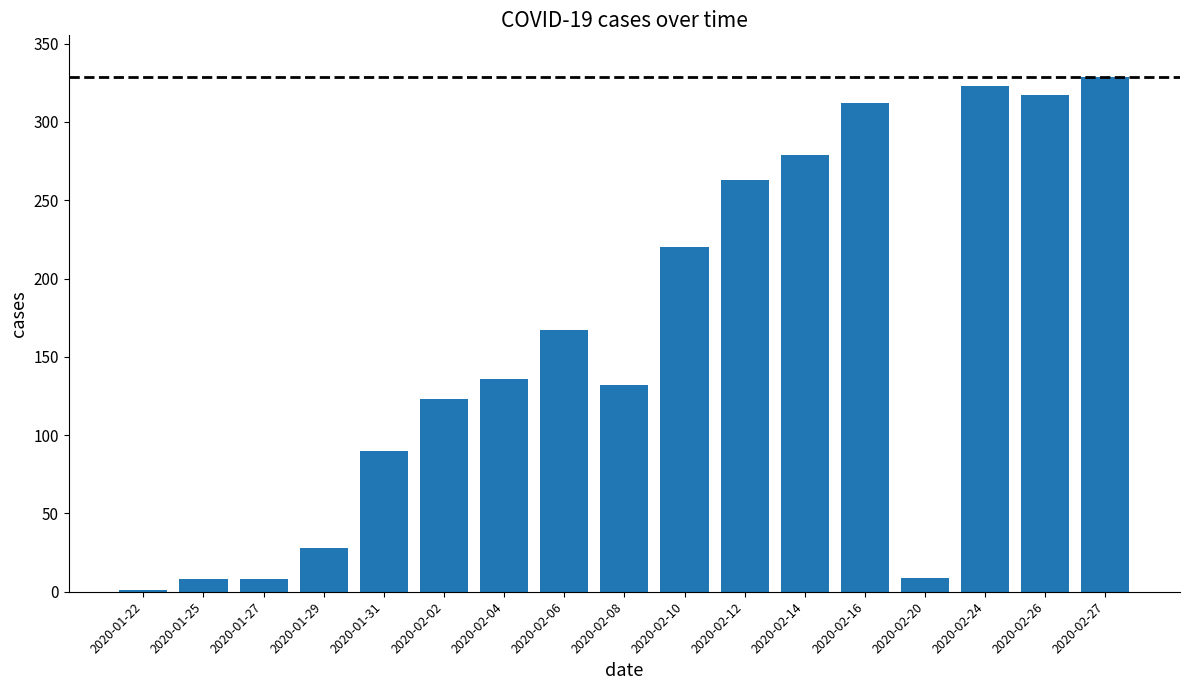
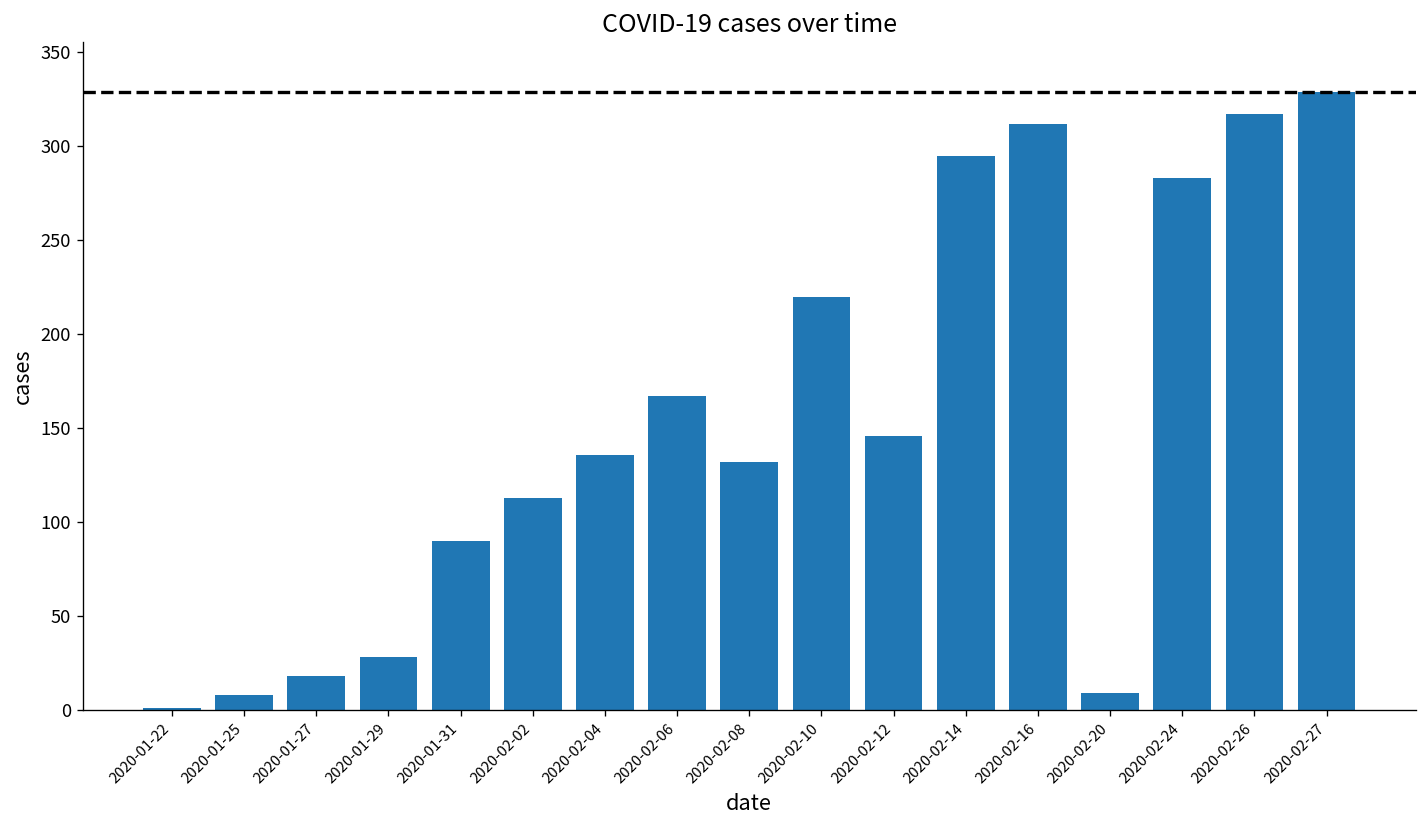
2020-01-27: 8 -> 18
2020-02-02: 123 -> 113
2020-02-12: 263 -> 146
2020-02-14: 279 -> 295
2020-02-24: 323 -> 283
